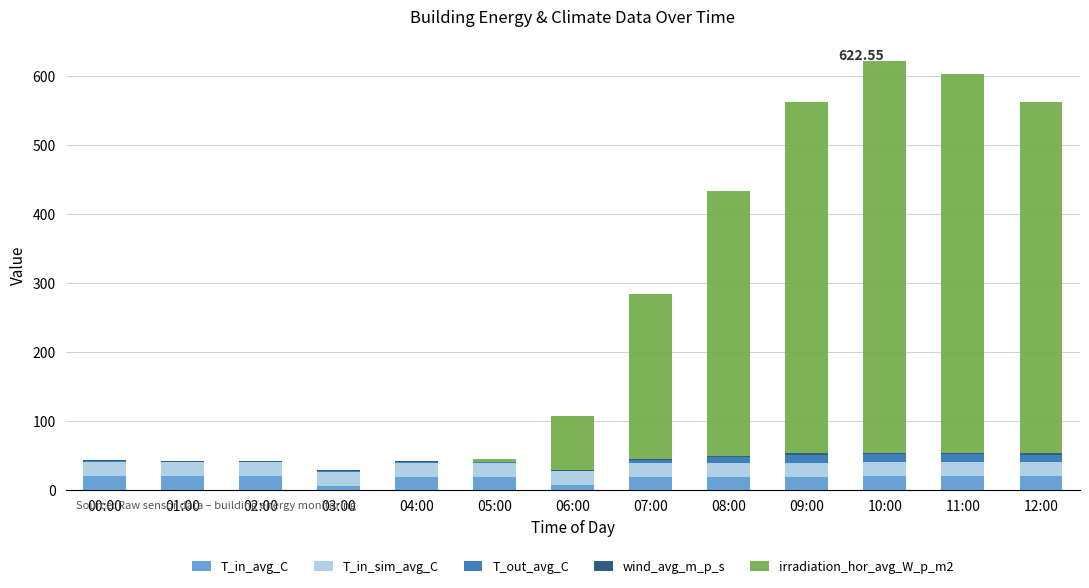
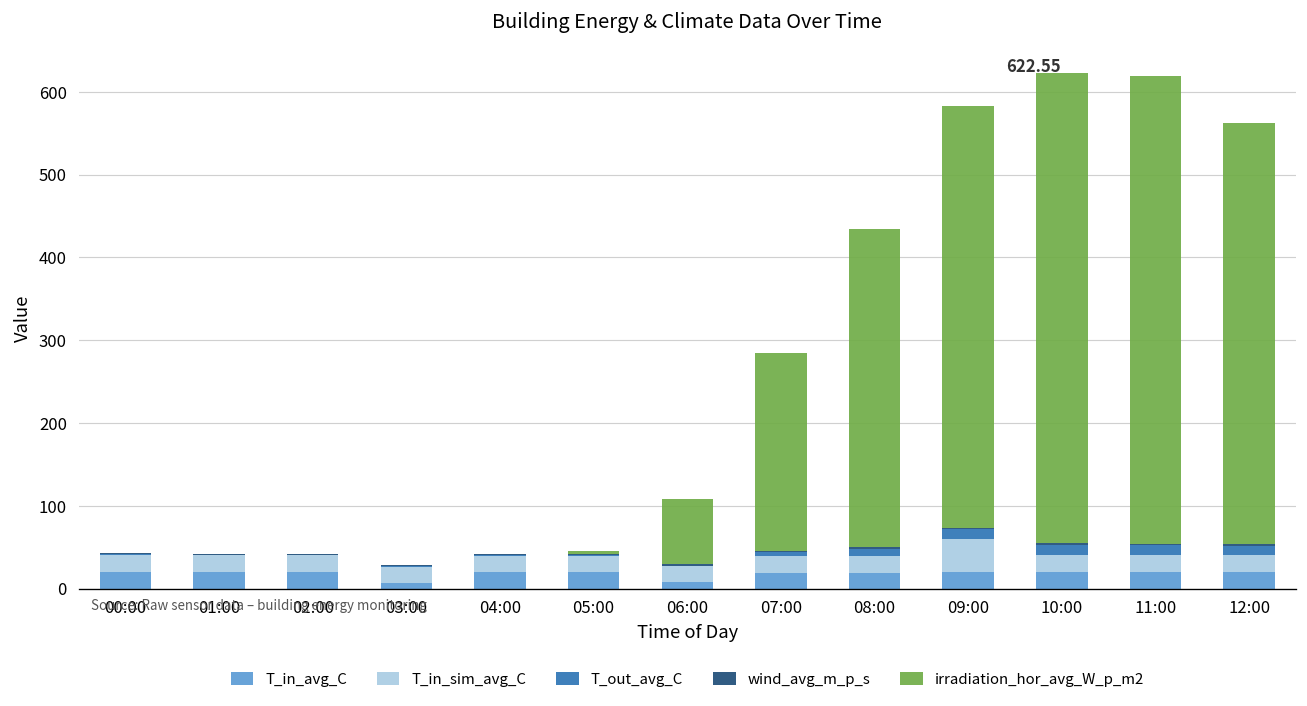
T_in_sim_avg_C, 09:00: 20 -> 40
irradiation_hor_avg_W_p_m2, 11:00: 550 -> 560
